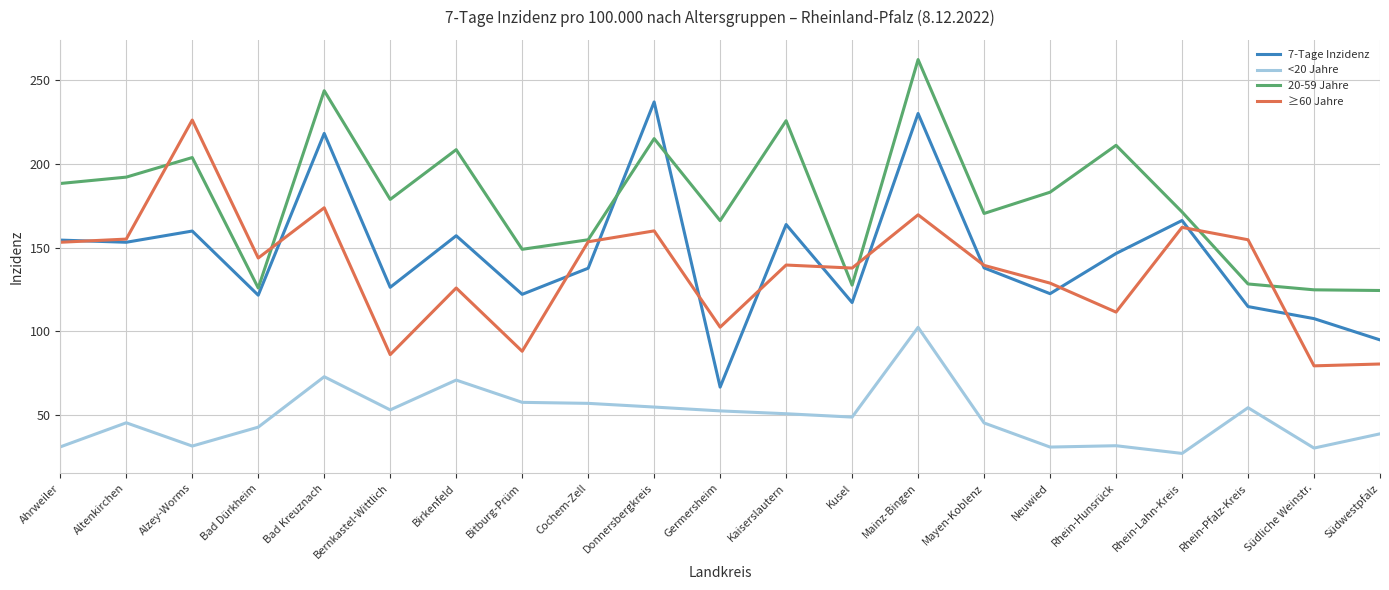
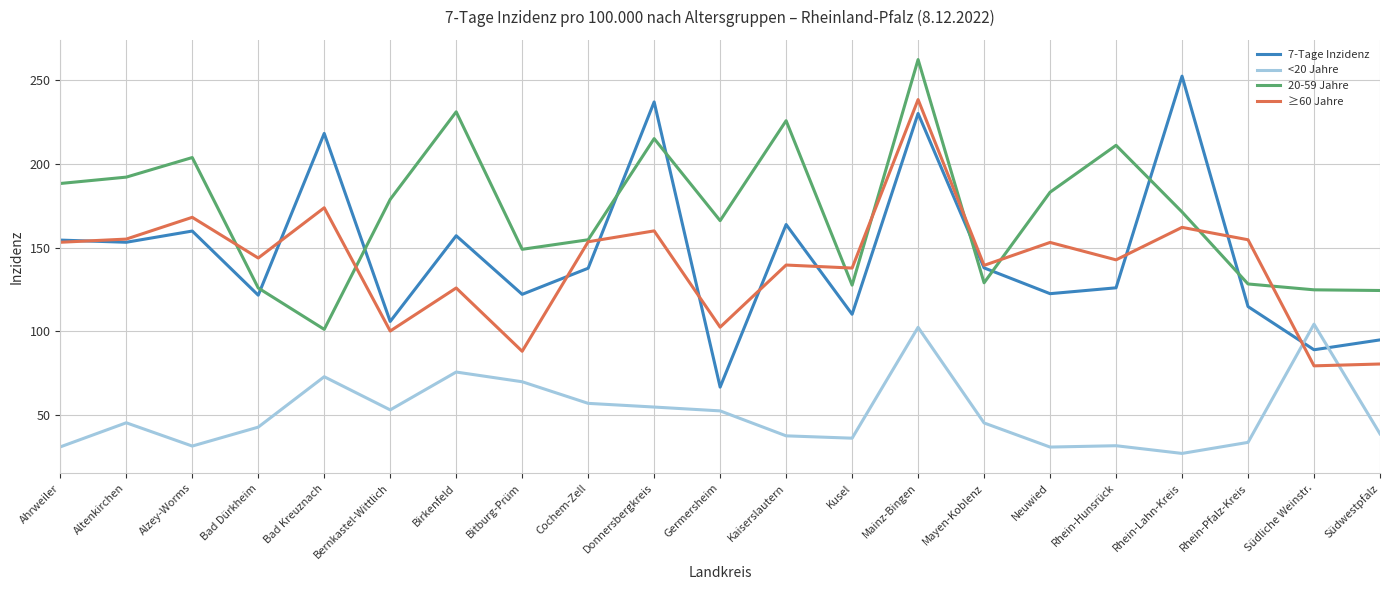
≥60 Jahre, Alzey-Worms: 226 -> 168
20-59 Jahre, Bad Kreuznach: 244 -> 101
7-Tage Inzidenz, Bernkastel-Wittlich: 126 -> 106
≥60 Jahre, Bernkastel-Wittlich: 86 -> 100
<20 Jahre, Birkenfeld: 71 -> 76
20-59 Jahre, Birkenfeld: 209 -> 231
<20 Jahre, Bitburg-Prüm: 58 -> 70
<20 Jahre, Kaiserslautern: 51 -> 38
7-Tage Inzidenz, Kusel: 117 -> 110
<20 Jahre, Kusel: 49 -> 36
≥60 Jahre, Mainz-Bingen: 170 -> 238
20-59 Jahre, Mayen-Koblenz: 170 -> 129
≥60 Jahre, Neuwied: 129 -> 153
7-Tage Inzidenz, Rhein-Hunsrück: 147 -> 126
≥60 Jahre, Rhein-Hunsrück: 112 -> 143
7-Tage Inzidenz, Rhein-Lahn-Kreis: 166 -> 252
<20 Jahre, Rhein-Pfalz-Kreis: 54 -> 34
7-Tage Inzidenz, Südliche Weinstr.: 108 -> 89
<20 Jahre, Südliche Weinstr.: 30 -> 104
